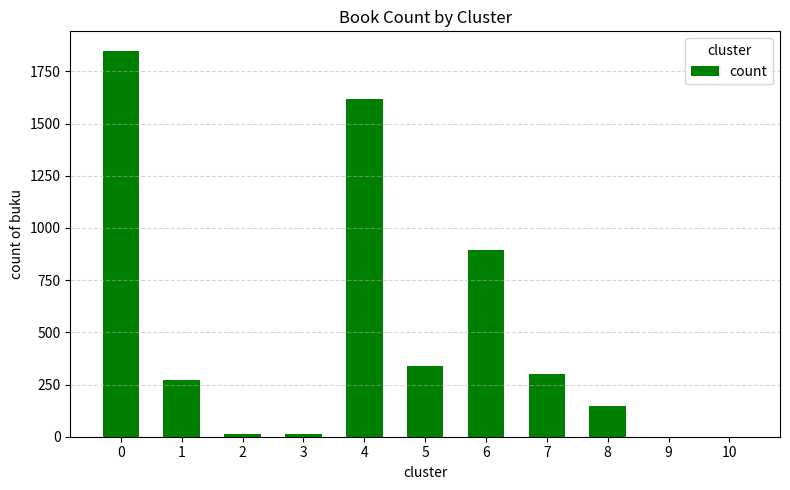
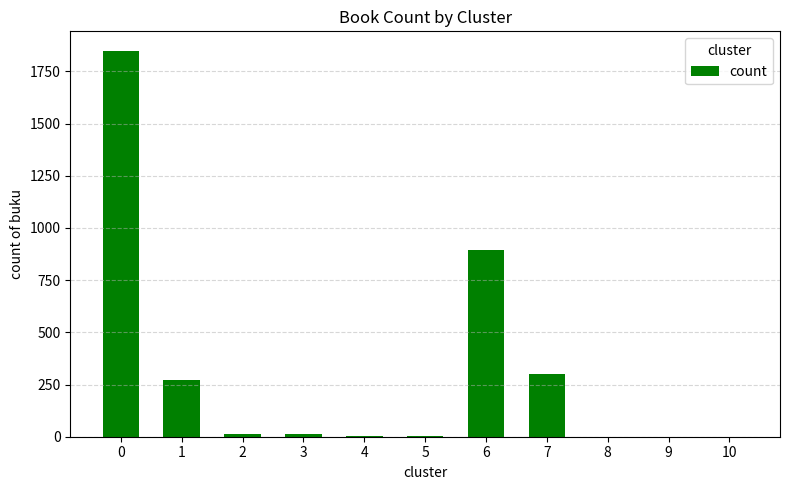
4: 1620 -> 10
5: 340 -> 0
8: 150 -> 0
